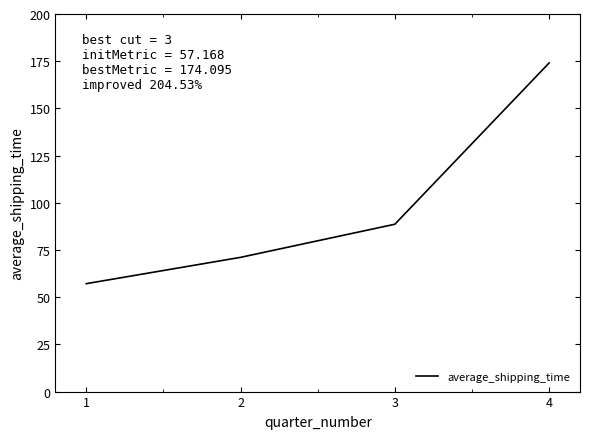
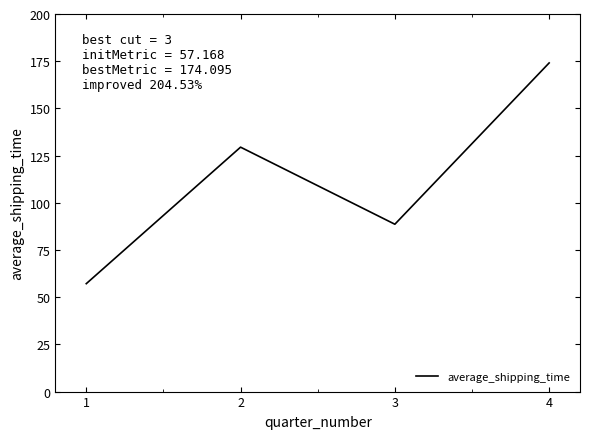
2: 71 -> 129
